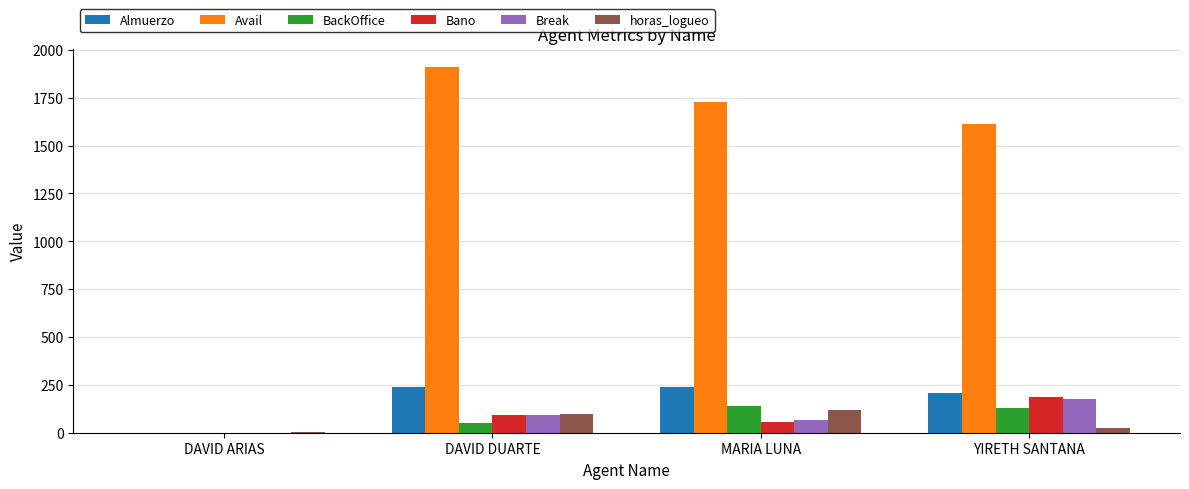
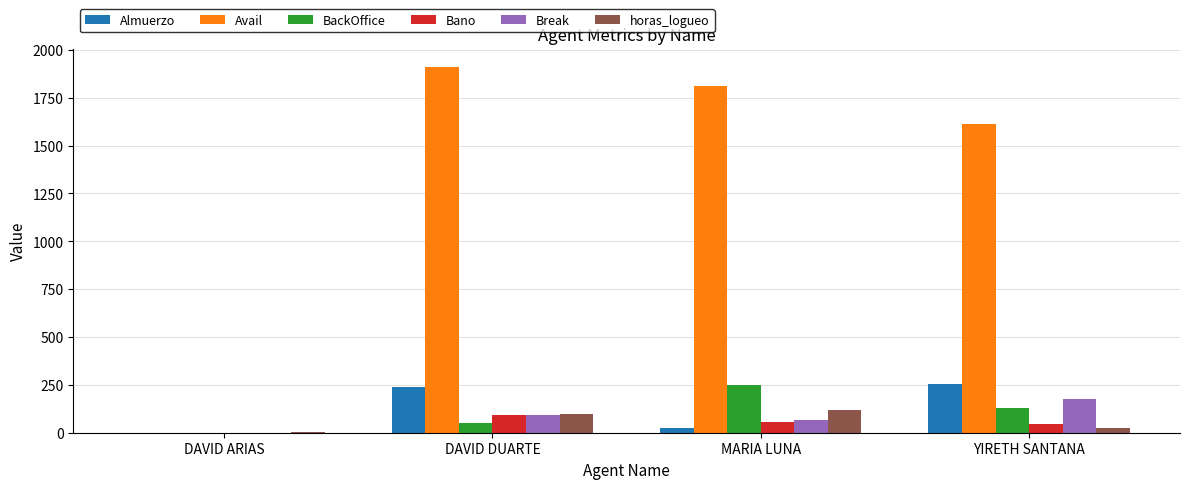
Almuerzo, MARIA LUNA: 240 -> 30
Avail, MARIA LUNA: 1730 -> 1810
BackOffice, MARIA LUNA: 140 -> 250
Almuerzo, YIRETH SANTANA: 210 -> 250
Bano, YIRETH SANTANA: 190 -> 40
